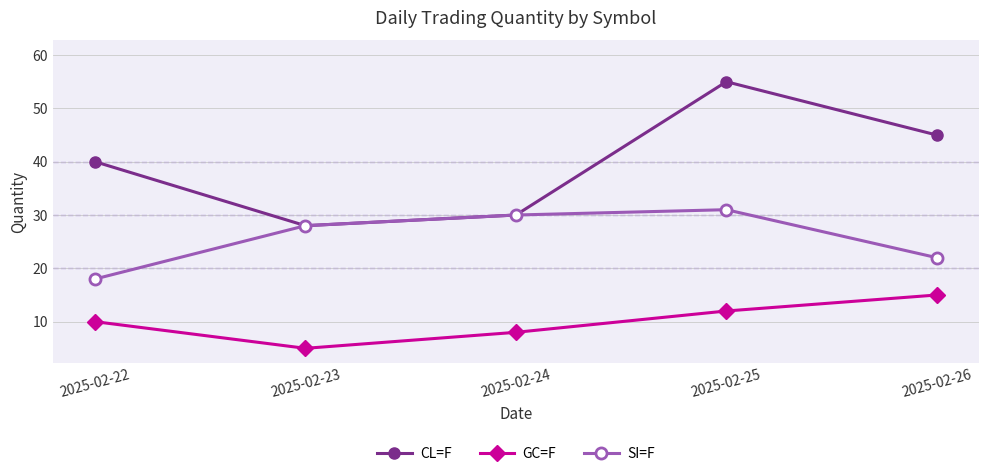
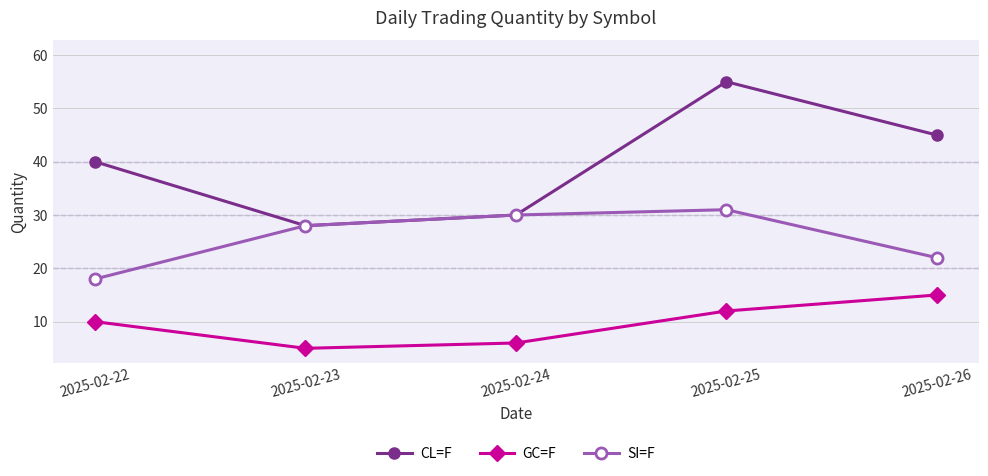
GC=F, 2025-02-24: 8 -> 6
